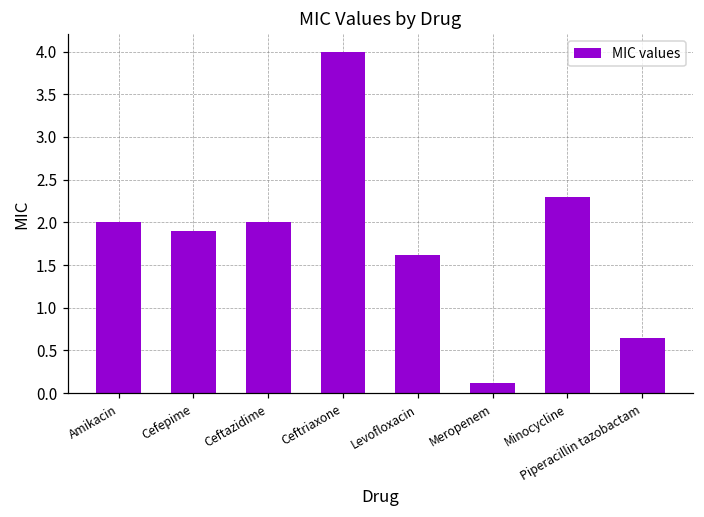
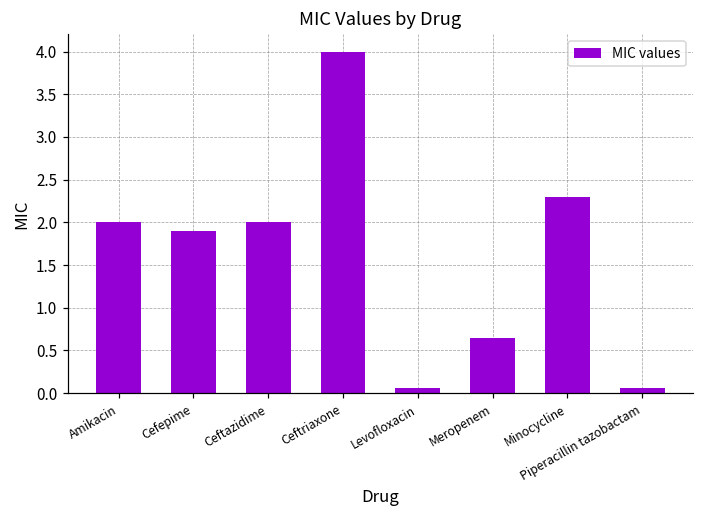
Levofloxacin: 1.6 -> 0.1
Meropenem: 0.1 -> 0.7
Piperacillin tazobactam: 0.6 -> 0.1
